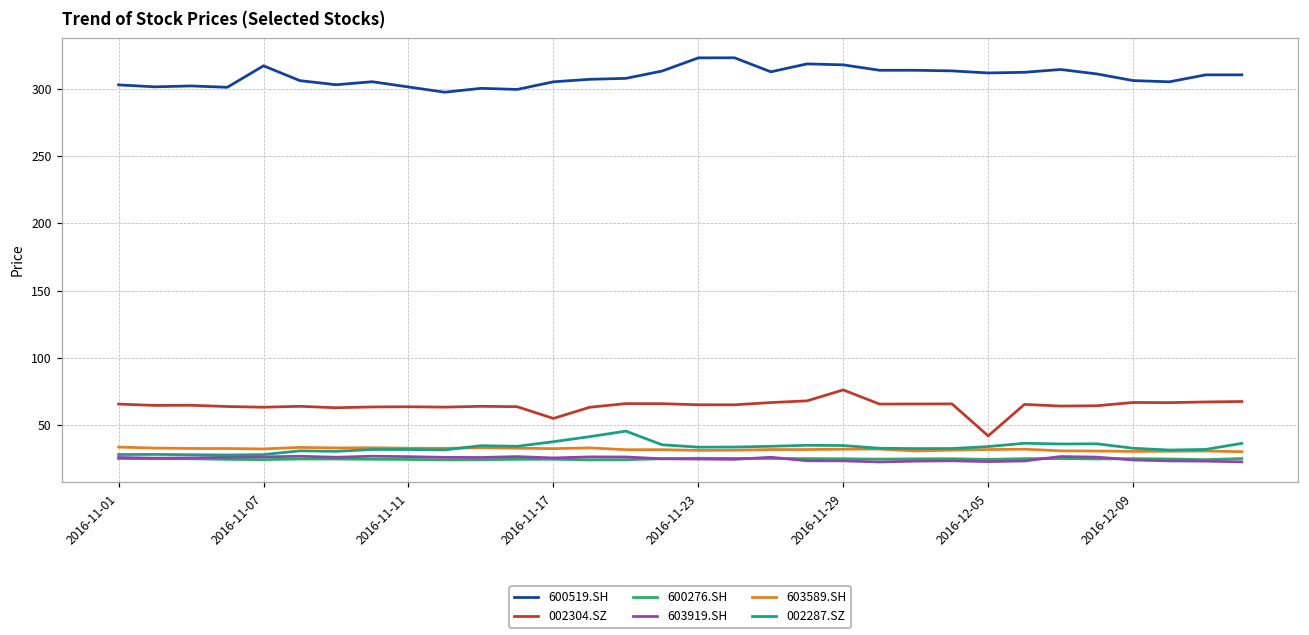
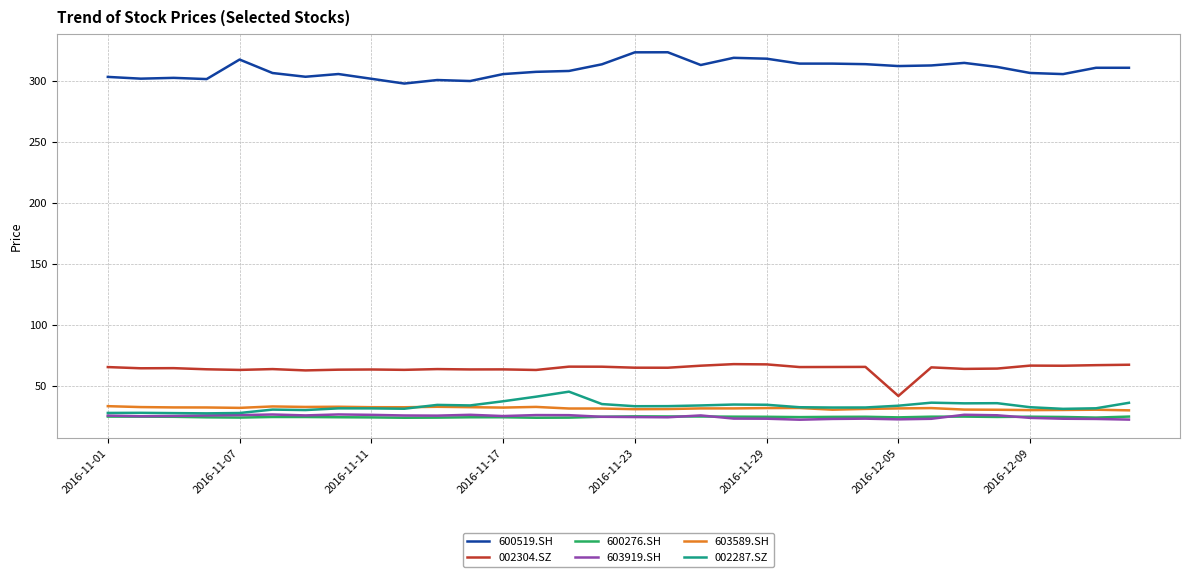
002304.SZ, 2016-11-17: 55 -> 64
002304.SZ, 2016-11-29: 76 -> 68
